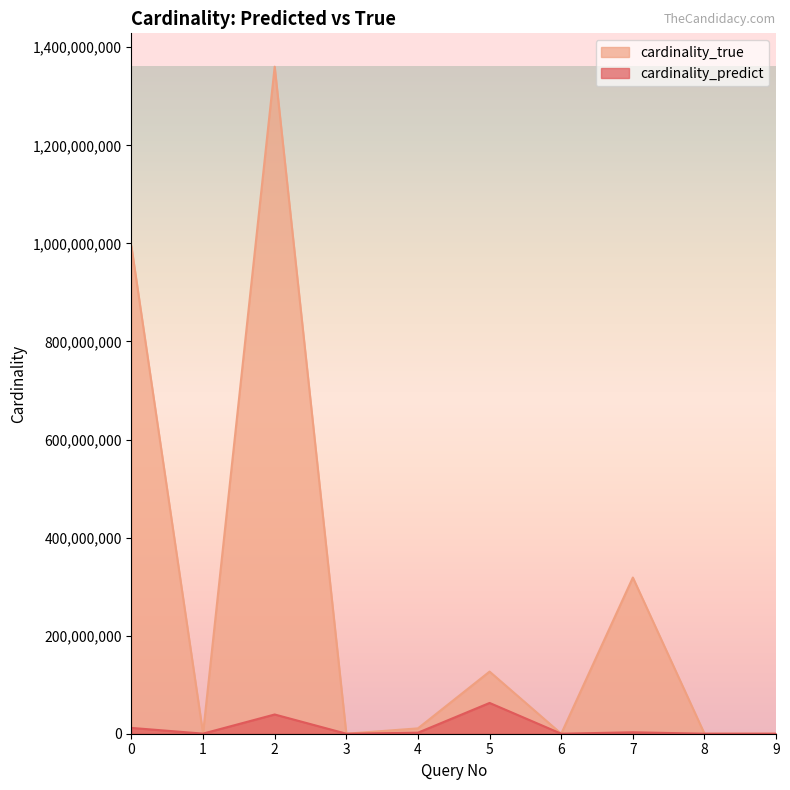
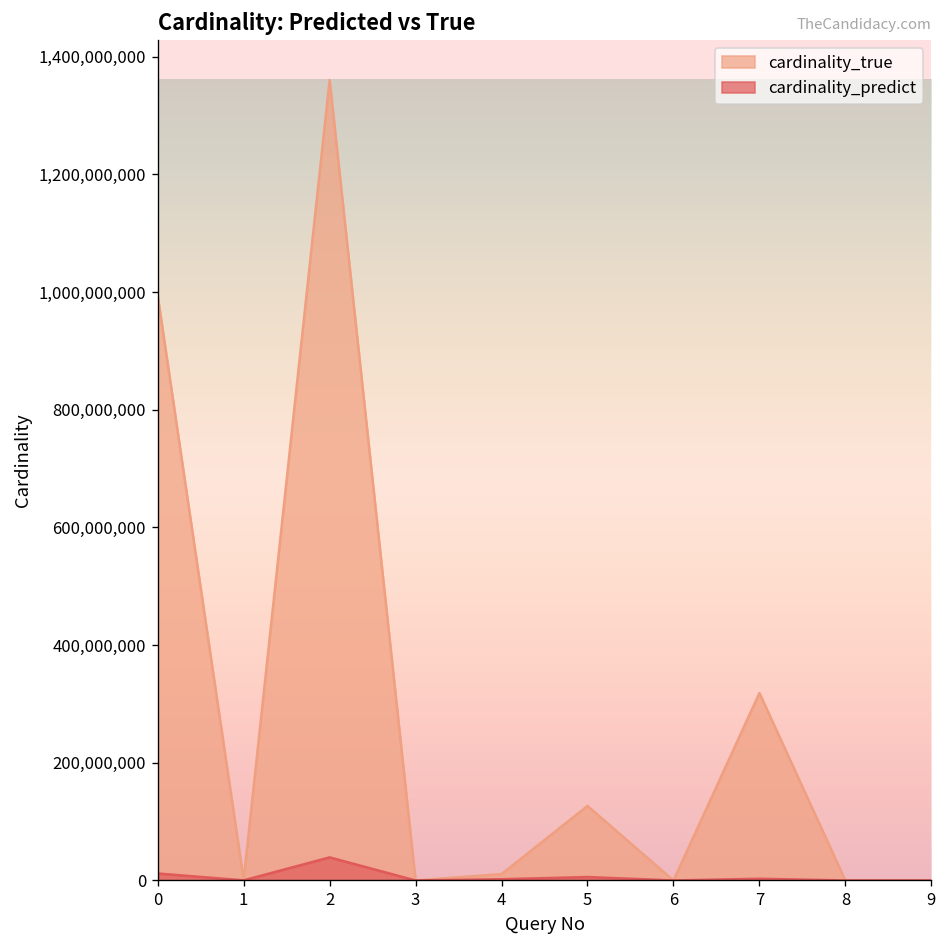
cardinality_predict, 5: 60,000,000 -> 10,000,000
